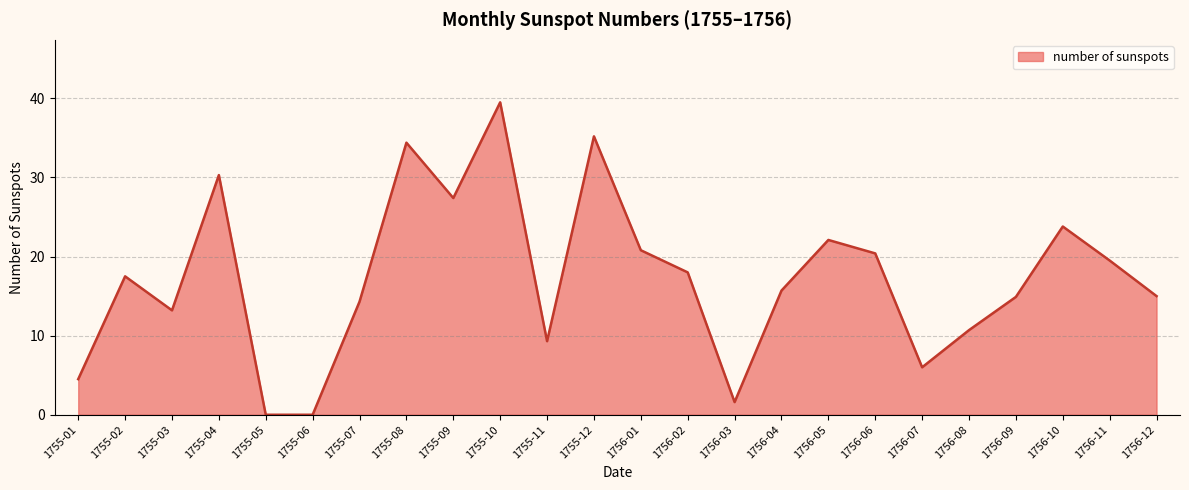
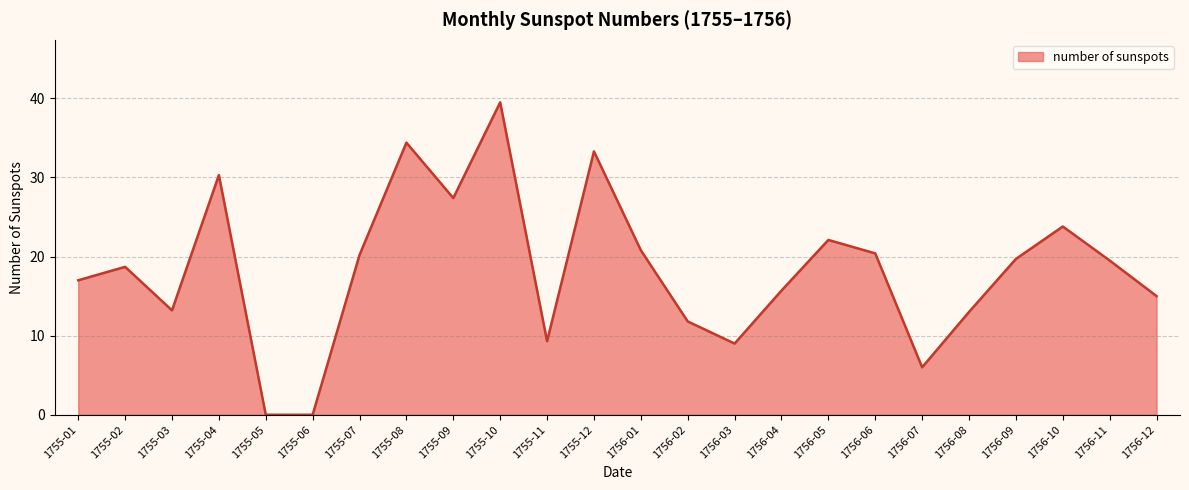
1755-01: 5 -> 17
1755-02: 18 -> 19
1755-07: 14 -> 20
1755-12: 35 -> 33
1756-02: 18 -> 12
1756-03: 2 -> 9
1756-08: 11 -> 13
1756-09: 15 -> 20
